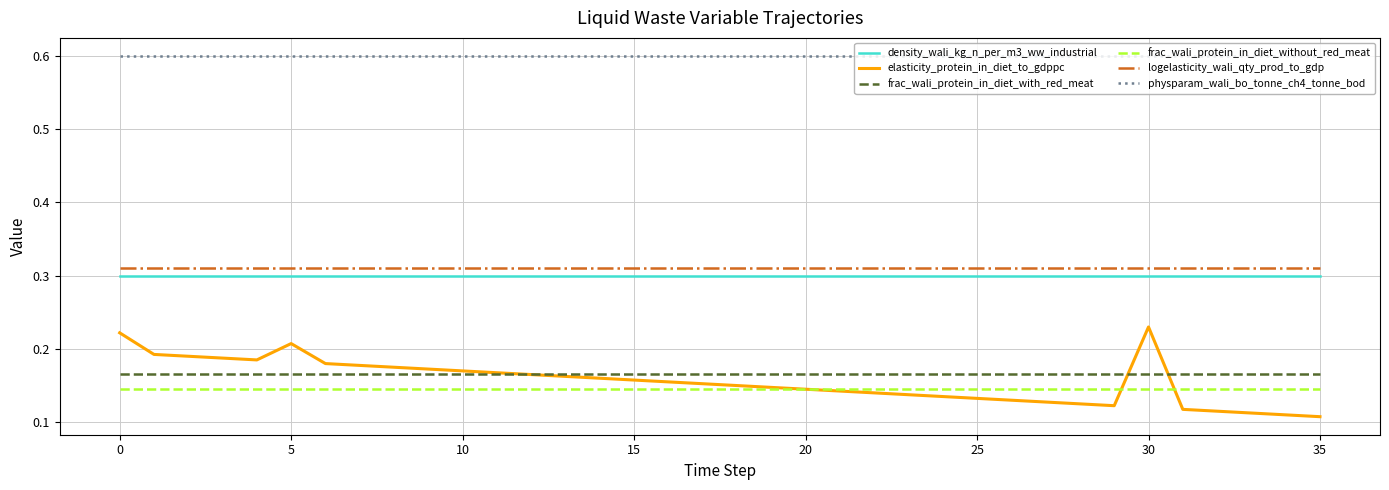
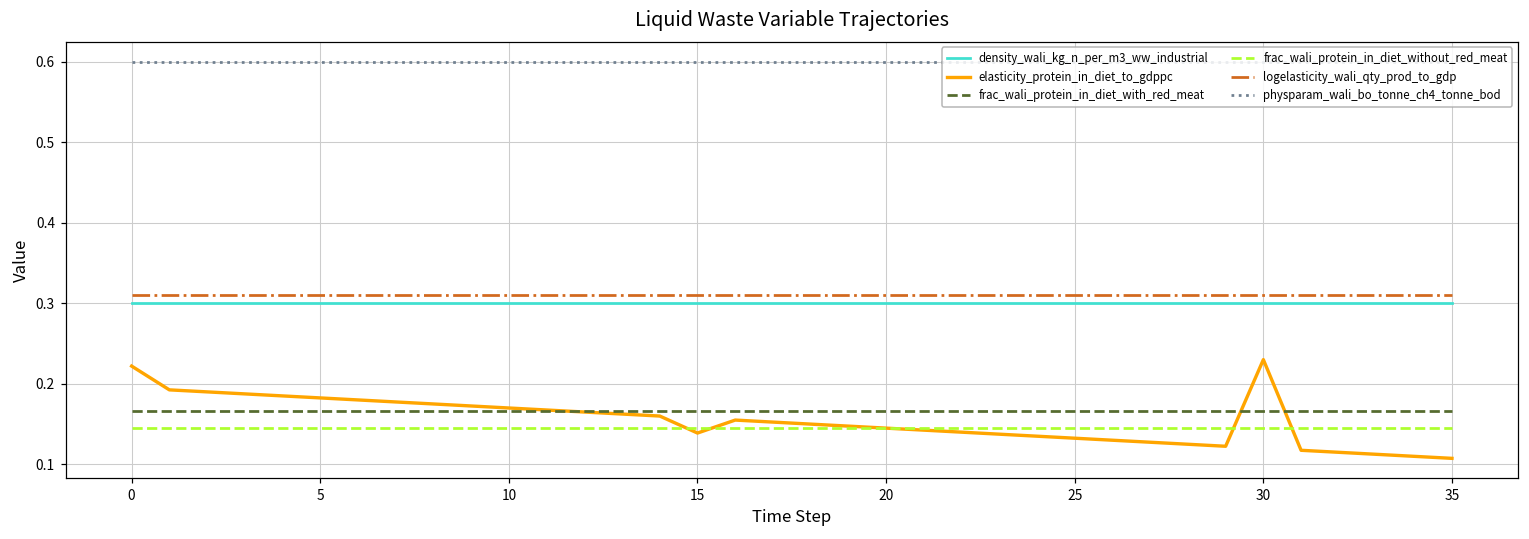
elasticity_protein_in_diet_to_gdppc, 5: 0.21 -> 0.18
elasticity_protein_in_diet_to_gdppc, 15: 0.16 -> 0.14
